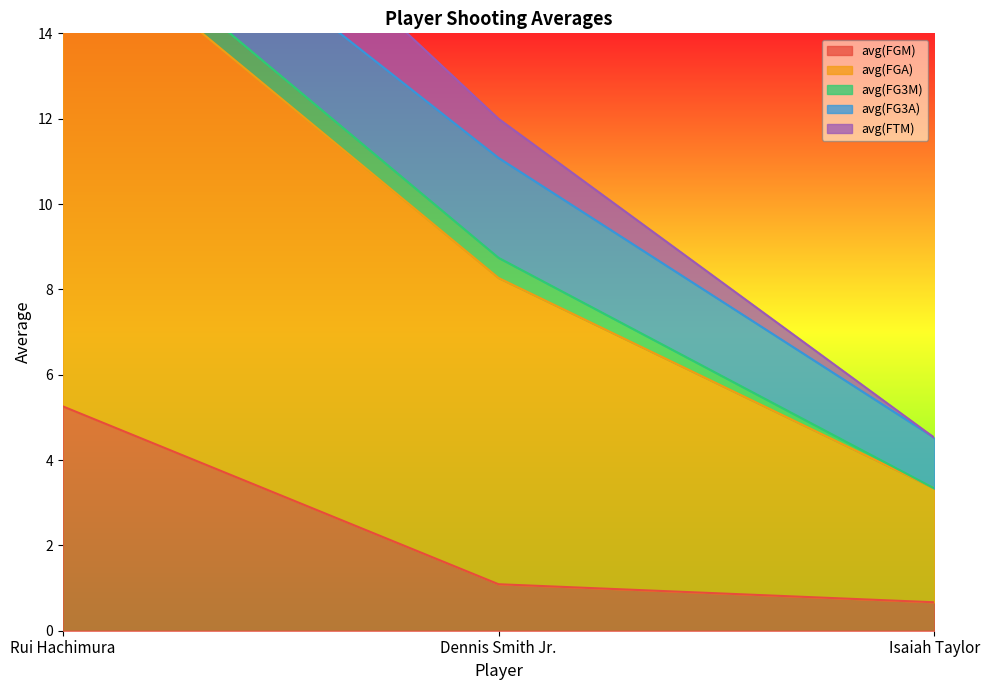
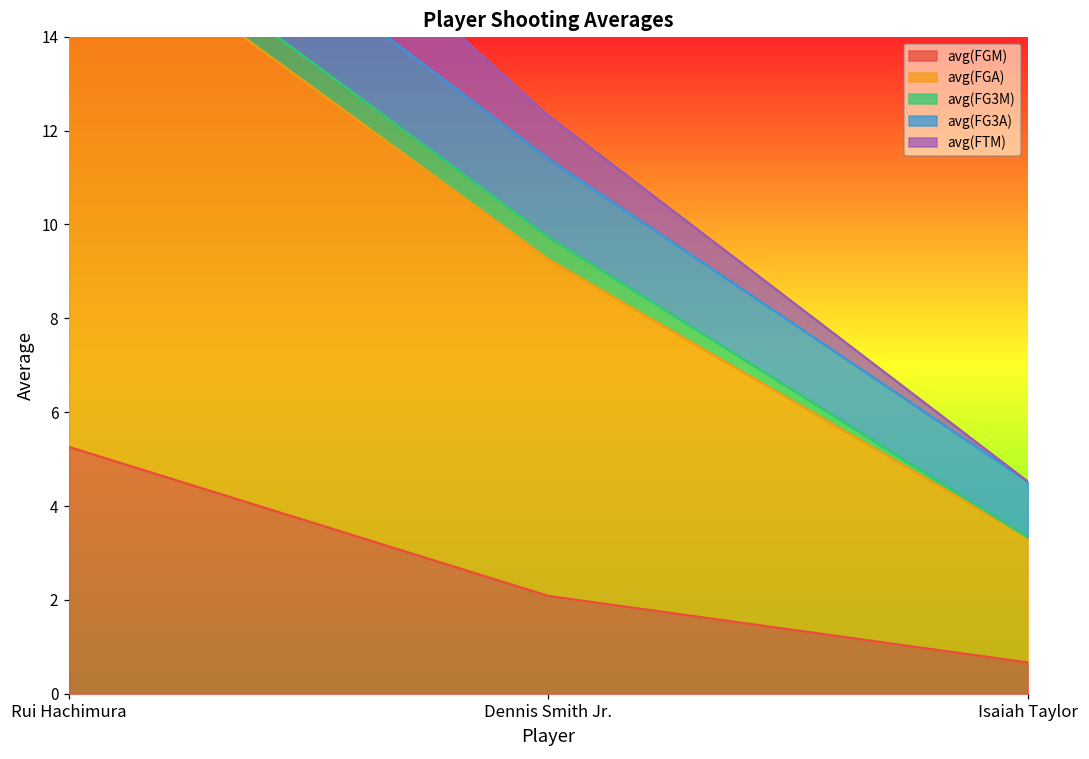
avg(FGM), Dennis Smith Jr.: 1.1 -> 2.1
avg(FG3A), Dennis Smith Jr.: 2.3 -> 1.7
